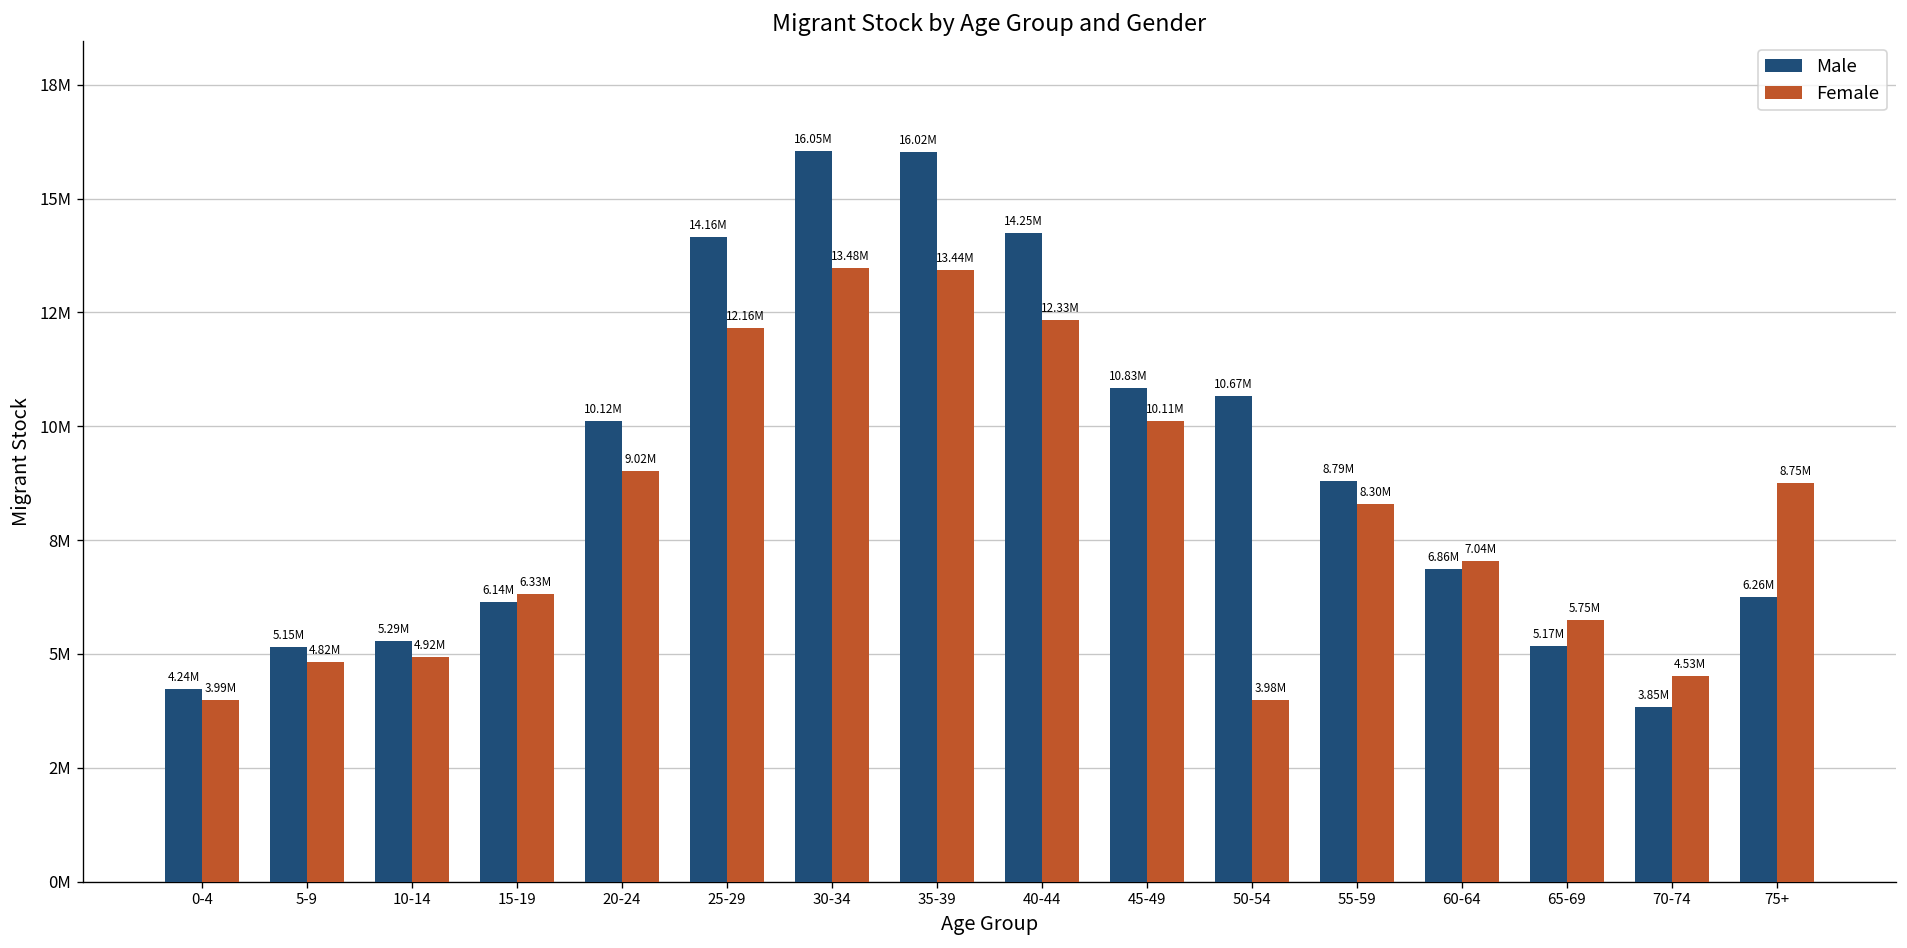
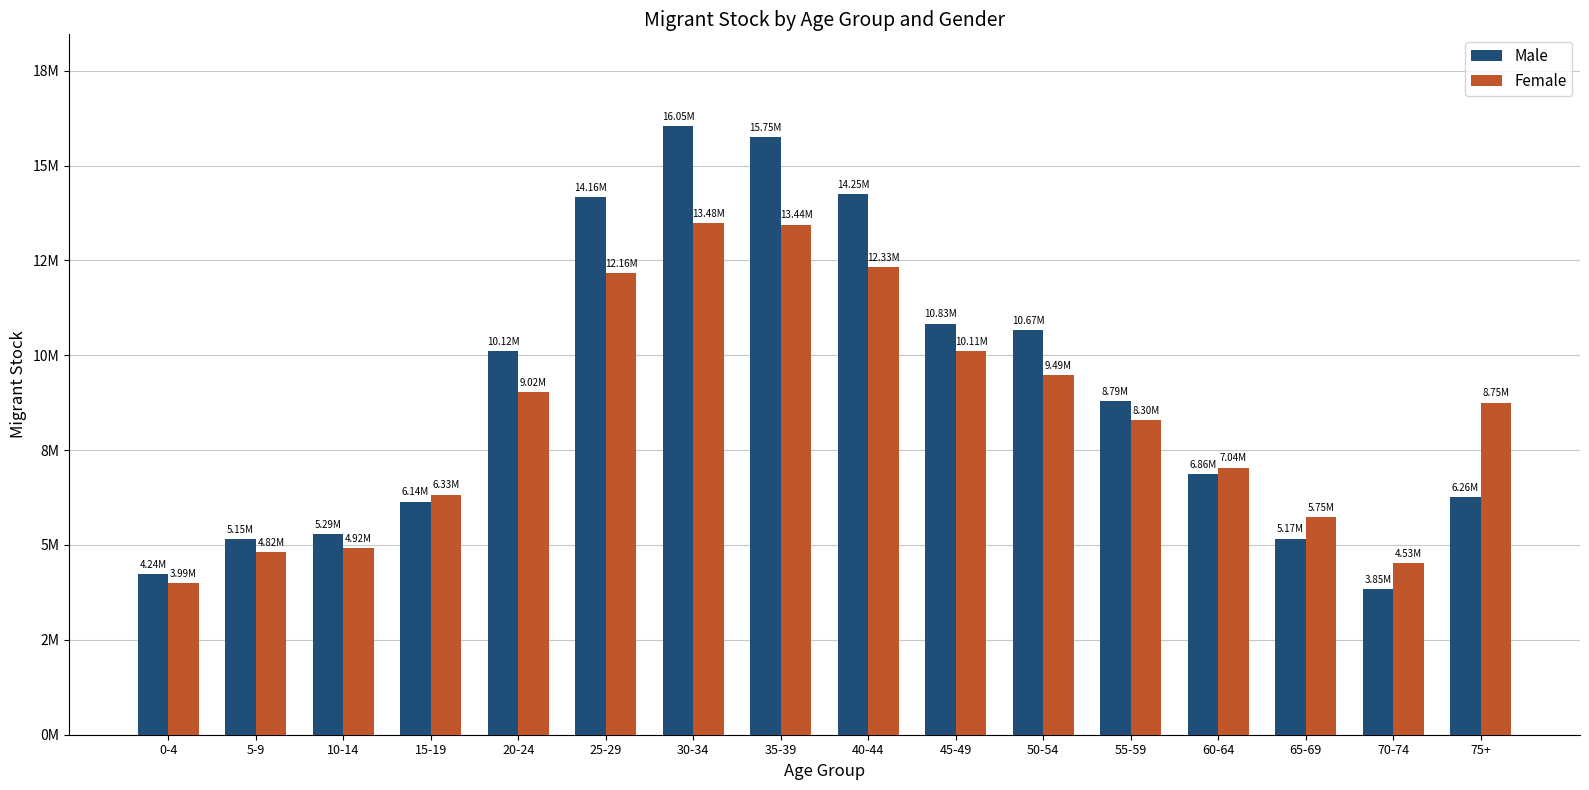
Male, 35-39: 16.02M -> 15.75M
Female, 50-54: 3.98M -> 9.49M
